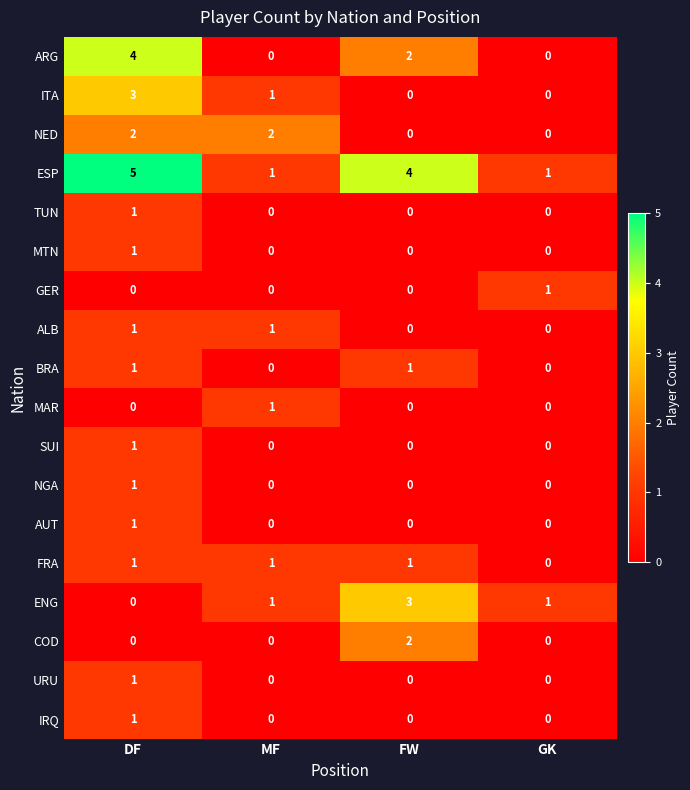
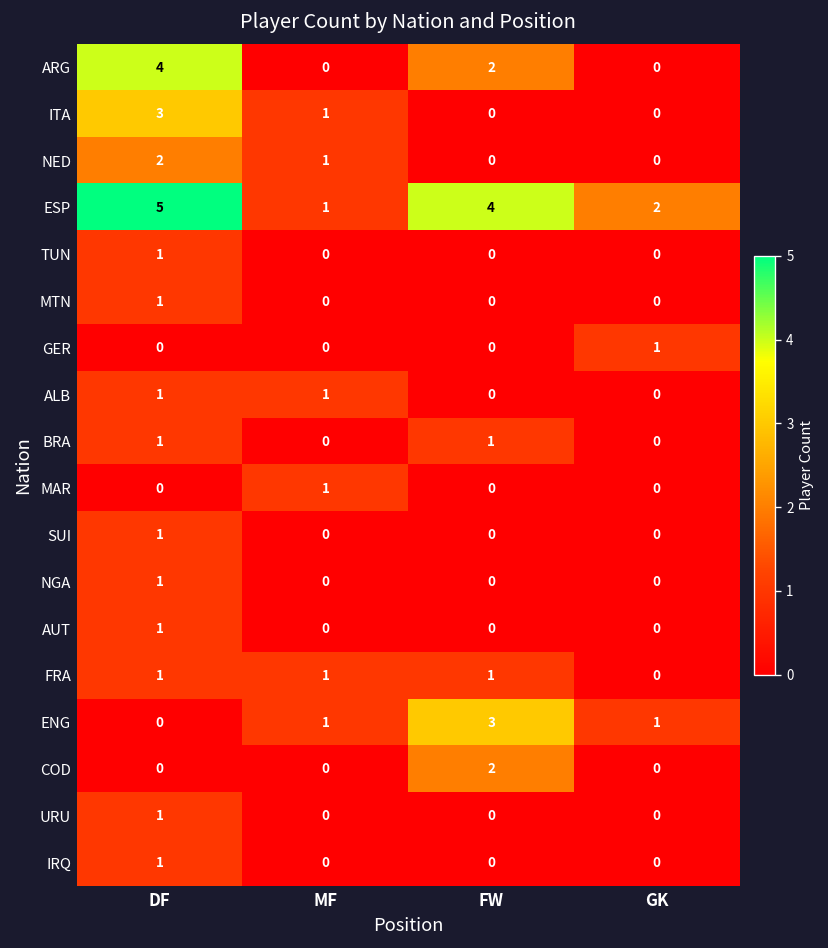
NED, MF: 2 -> 1
ESP, GK: 1 -> 2
